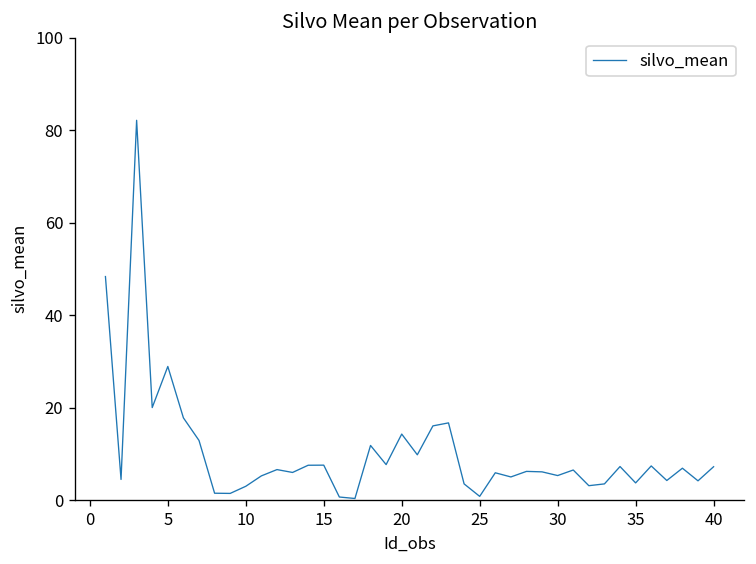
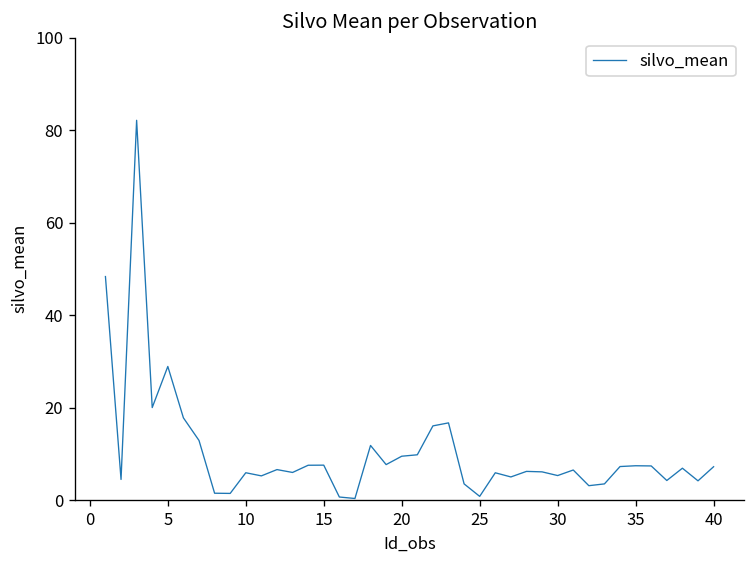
10: 3 -> 6
20: 14 -> 9
35: 4 -> 7
